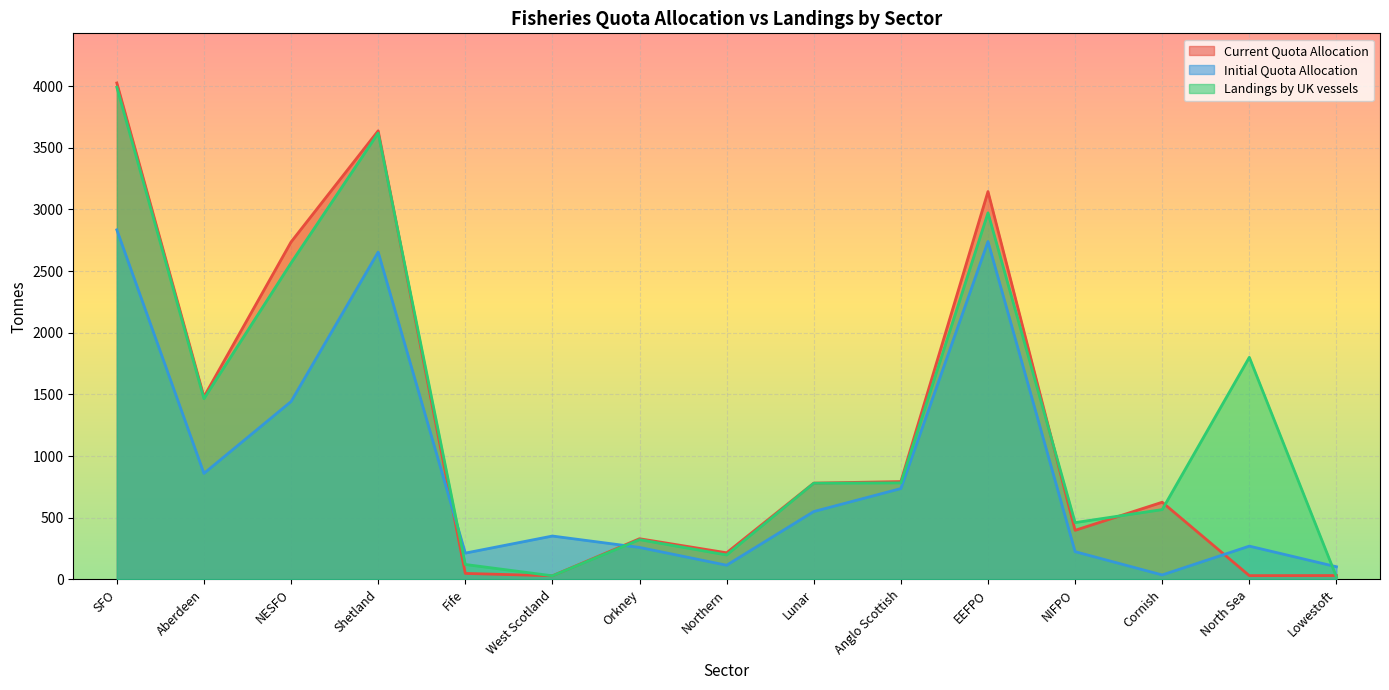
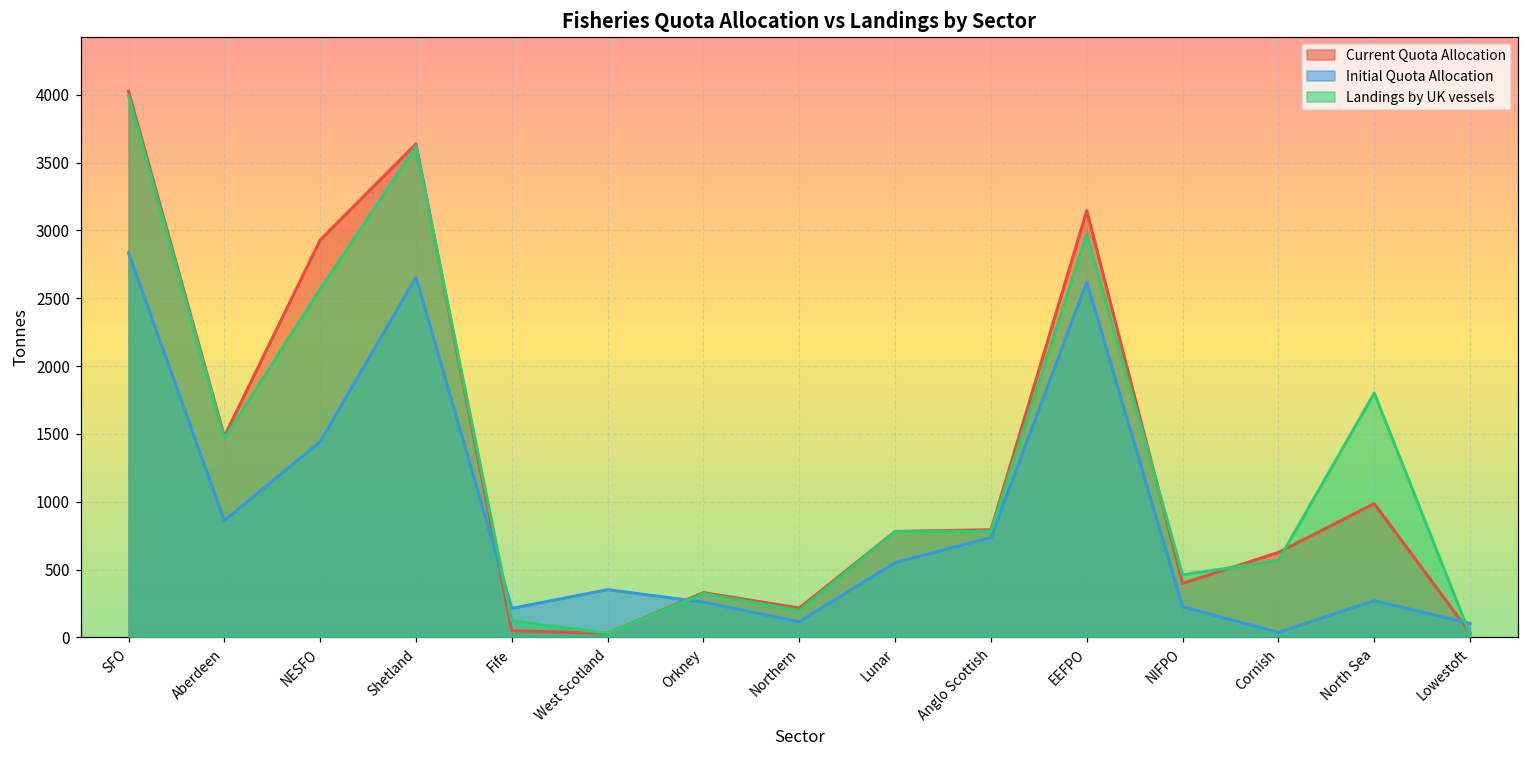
Current Quota Allocation, NESFO: 2740 -> 2930
Initial Quota Allocation, EEFPO: 2740 -> 2620
Current Quota Allocation, North Sea: 30 -> 990
